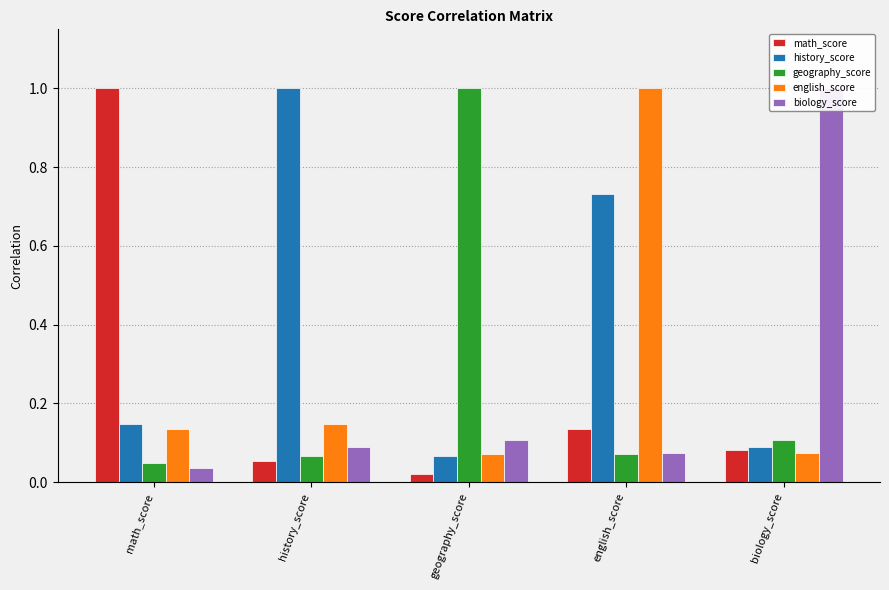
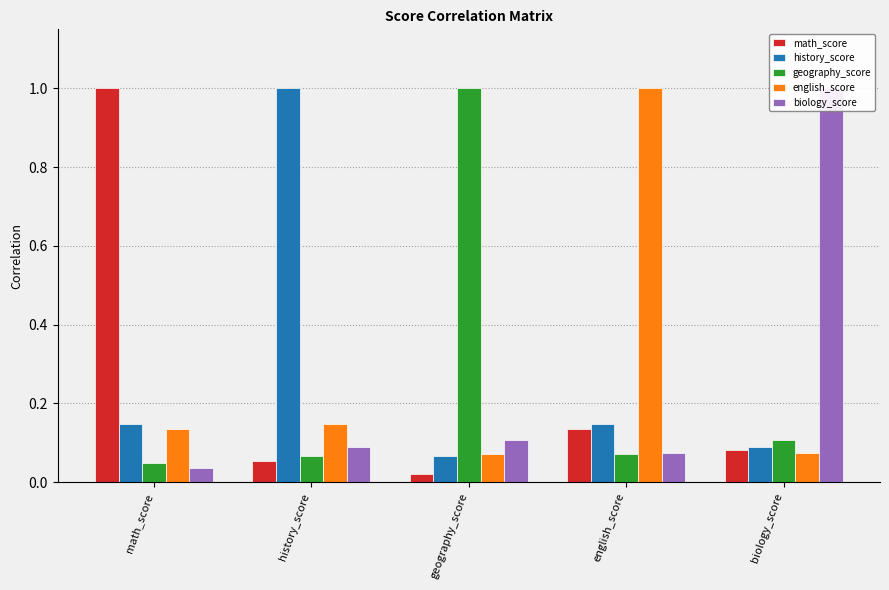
history_score, english_score: 0.73 -> 0.15
